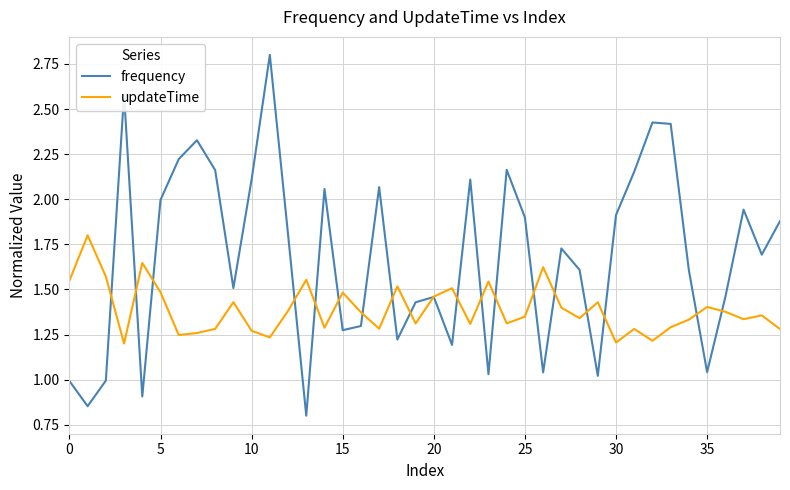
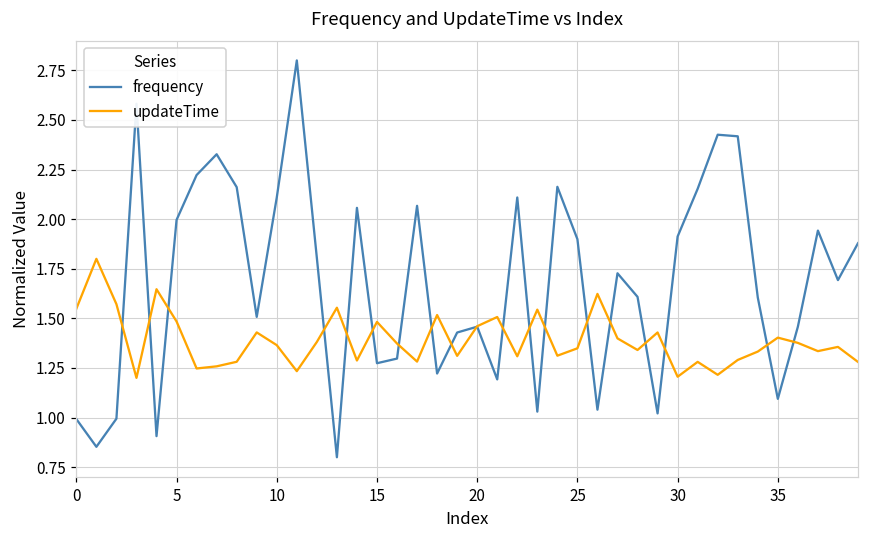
updateTime, 10: 1.27 -> 1.36
frequency, 35: 1.04 -> 1.09
